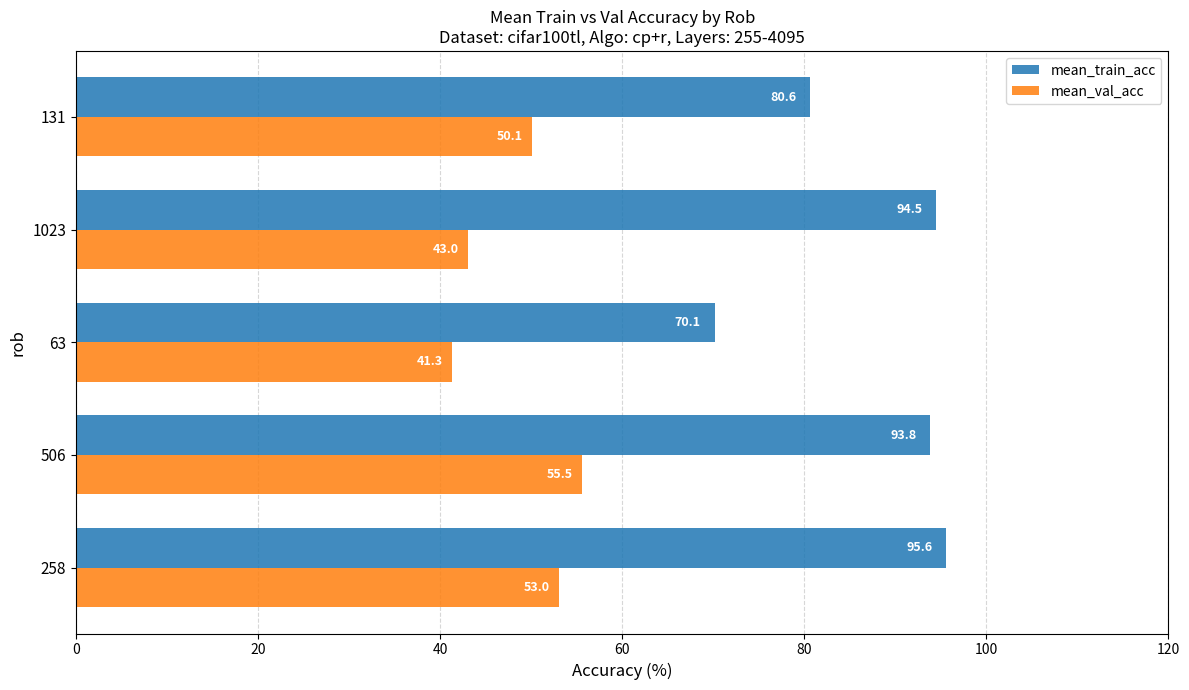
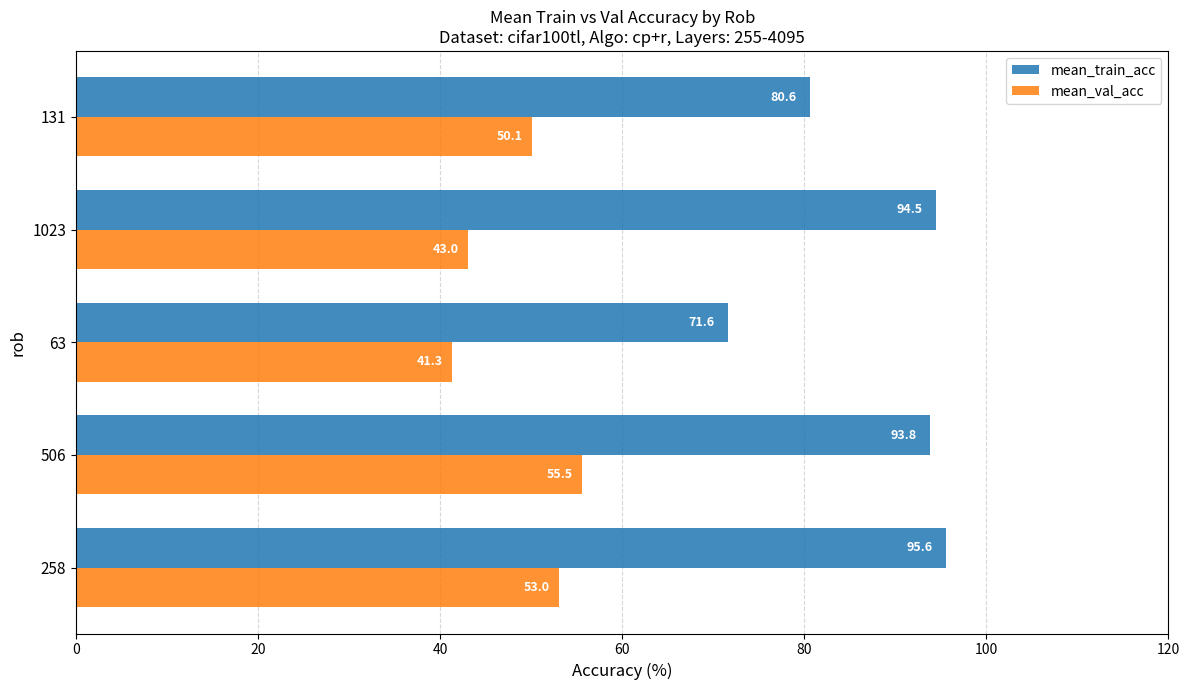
mean_train_acc, 63: 70.1 -> 71.6
